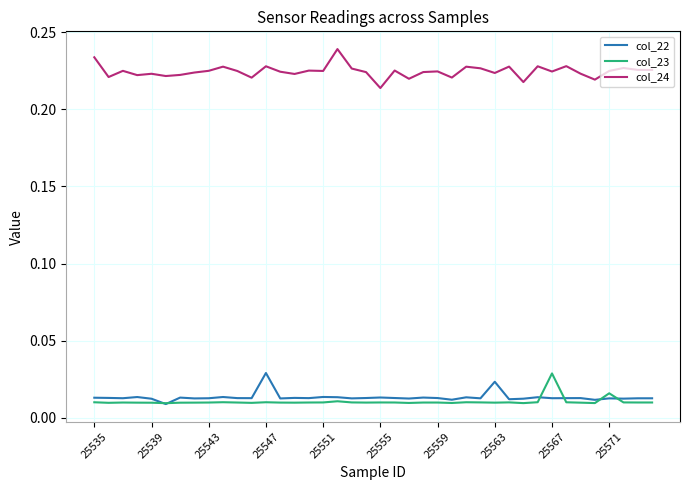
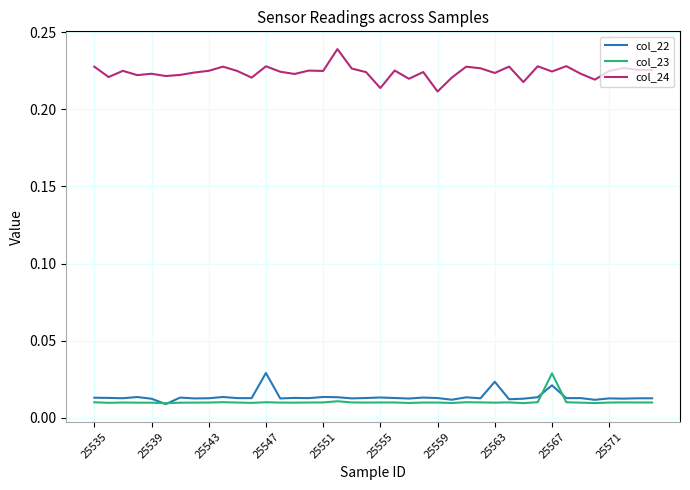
col_24, 25535: 0.234 -> 0.228
col_24, 25559: 0.225 -> 0.212
col_22, 25567: 0.013 -> 0.021
col_23, 25571: 0.016 -> 0.010
